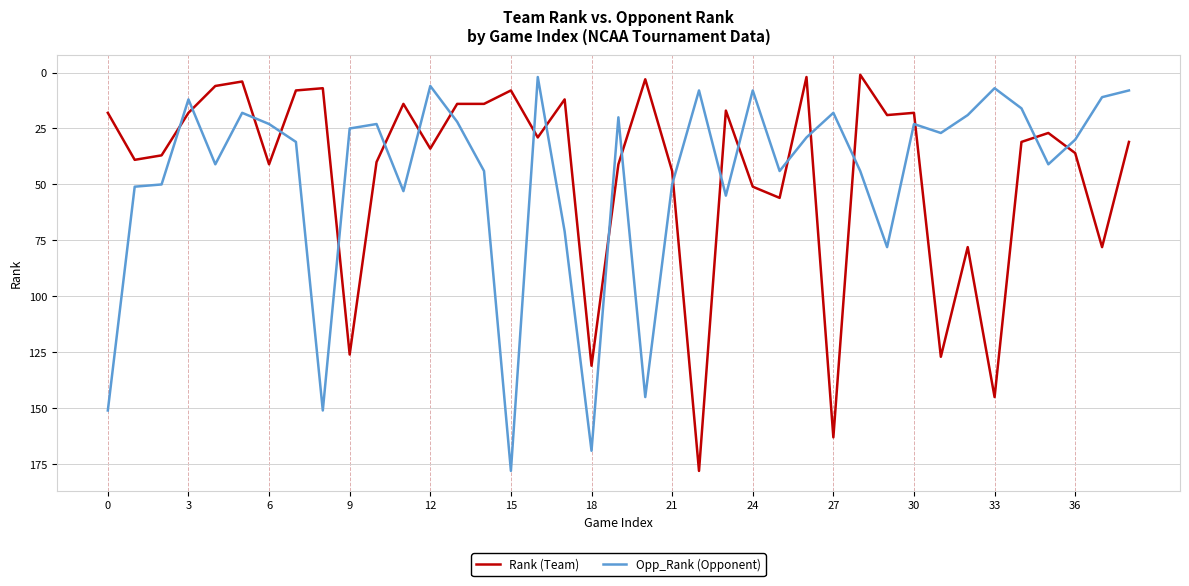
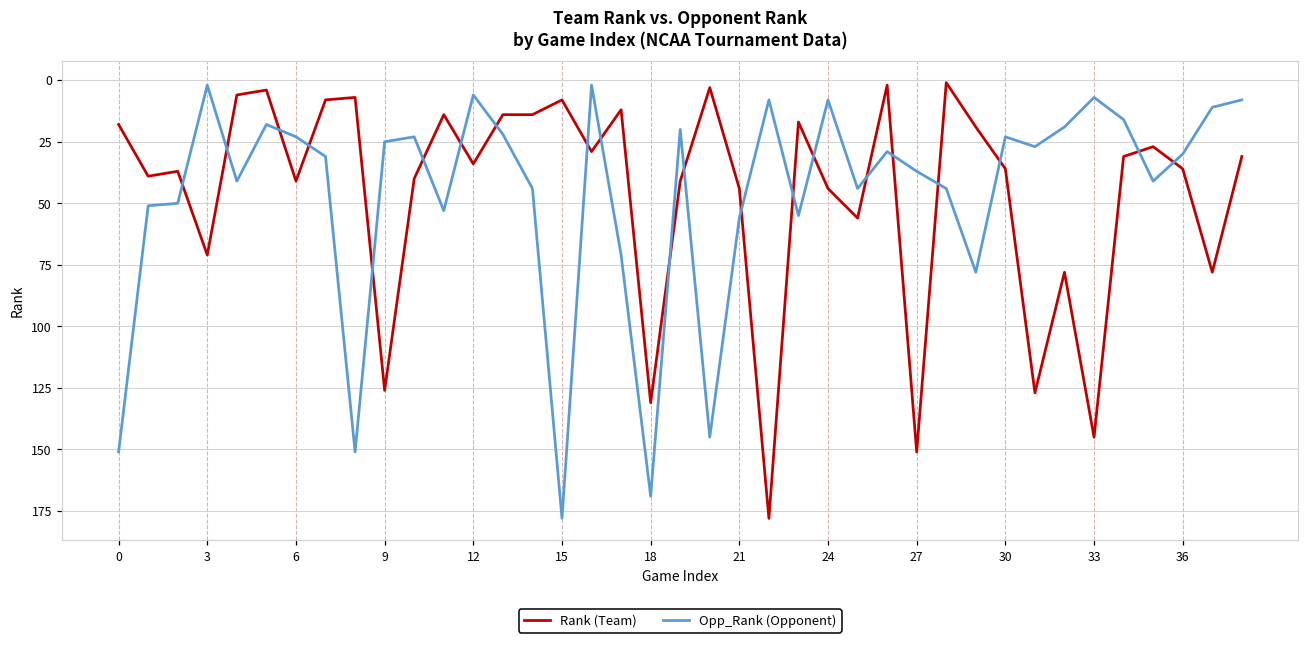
Rank (Team), 3: 18 -> 71
Opp_Rank (Opponent), 3: 12 -> 2
Opp_Rank (Opponent), 21: 50 -> 56
Rank (Team), 24: 51 -> 44
Rank (Team), 27: 163 -> 151
Opp_Rank (Opponent), 27: 18 -> 37
Rank (Team), 30: 18 -> 36
